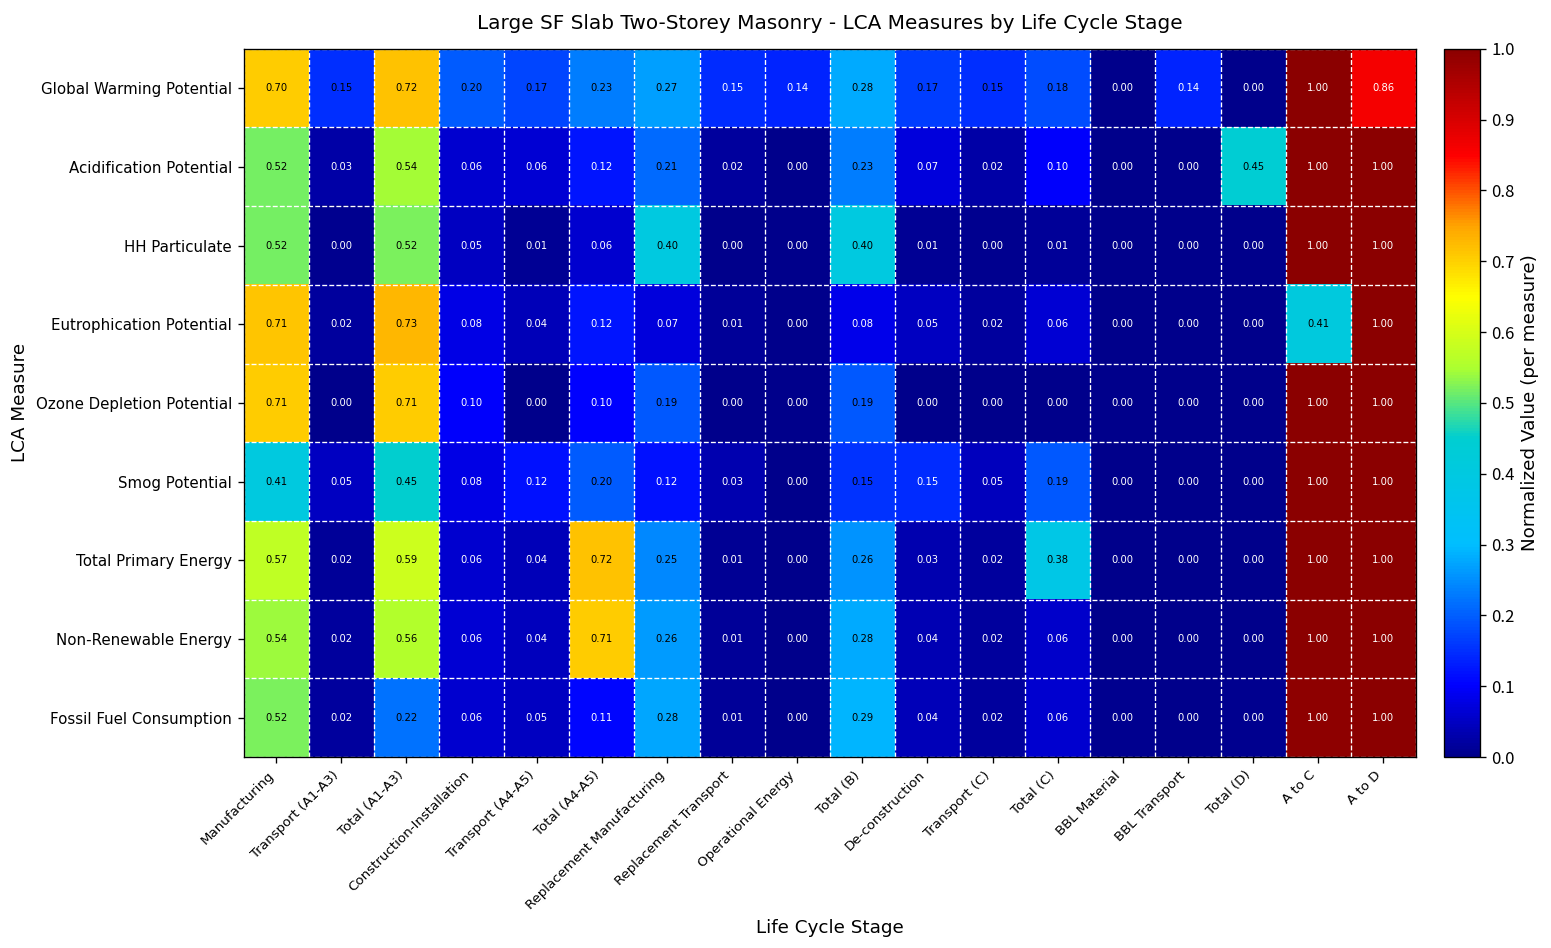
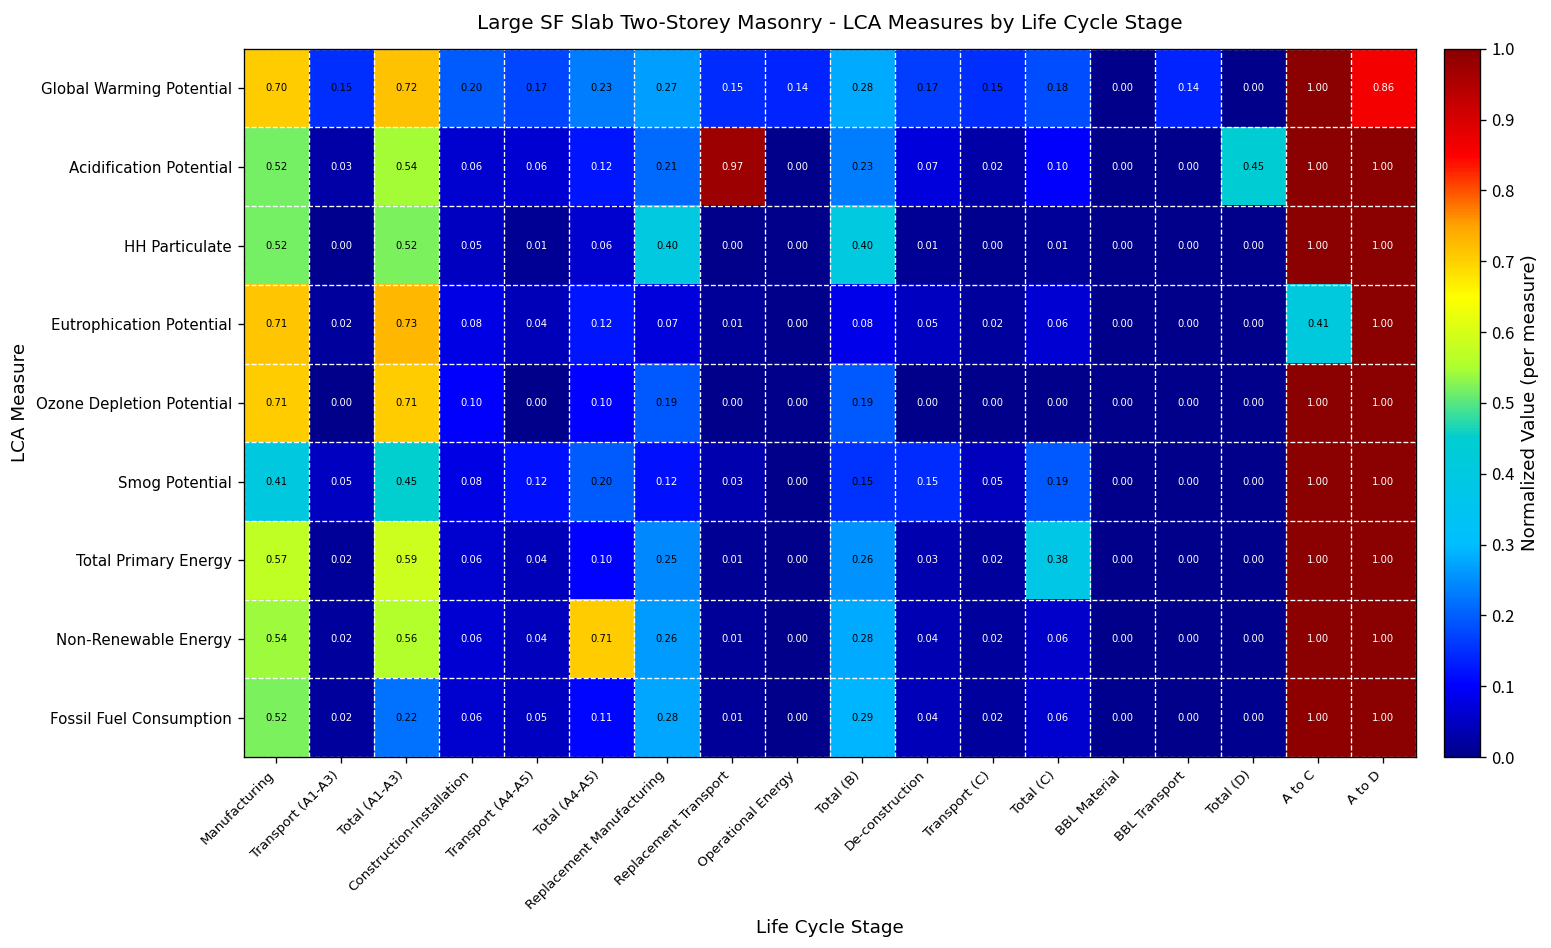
Acidification Potential, Replacement Transport: 0.02 -> 0.97
Total Primary Energy, Total (A4-A5): 0.72 -> 0.10
